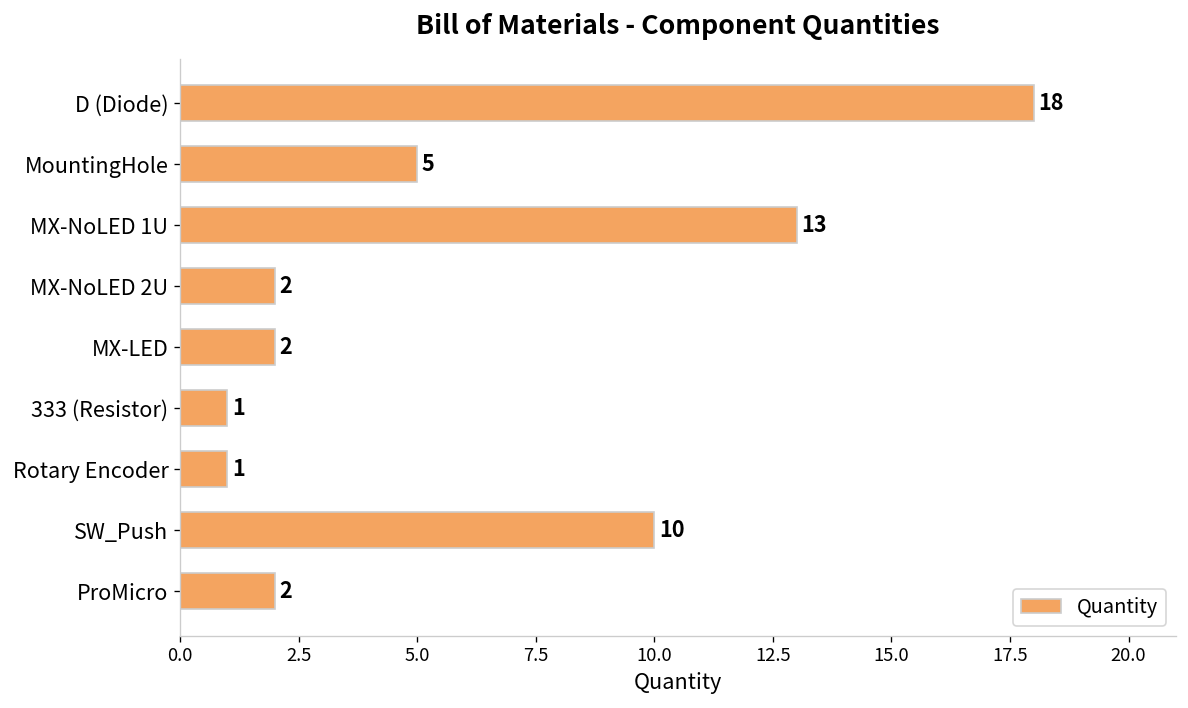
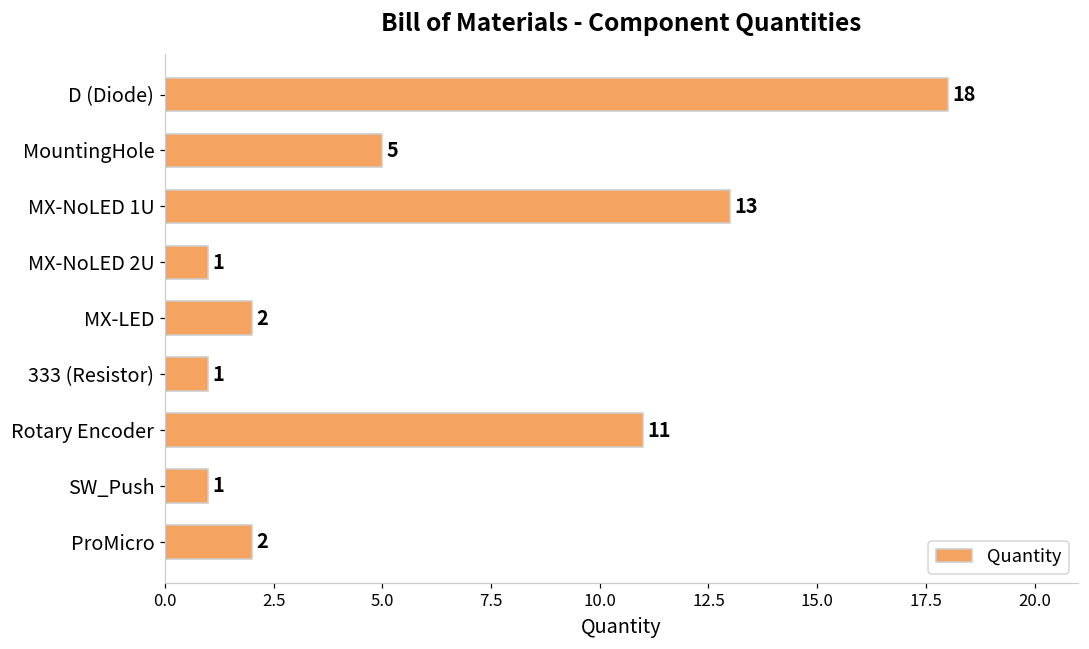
MX-NoLED 2U: 2 -> 1
Rotary Encoder: 1 -> 11
SW_Push: 10 -> 1
